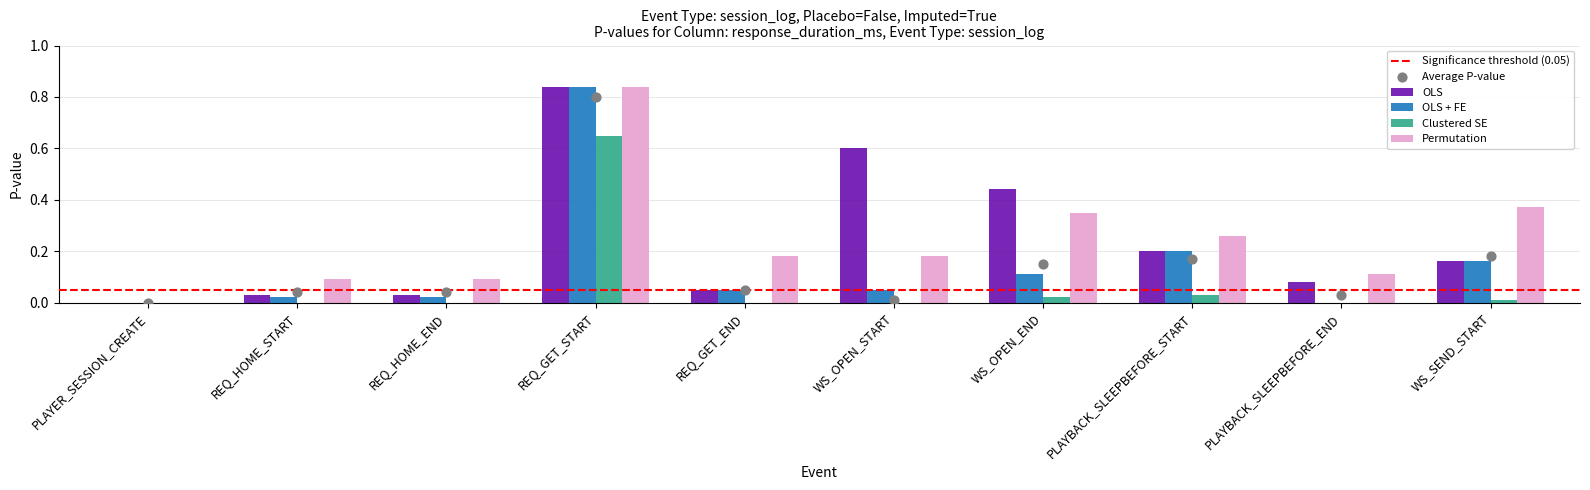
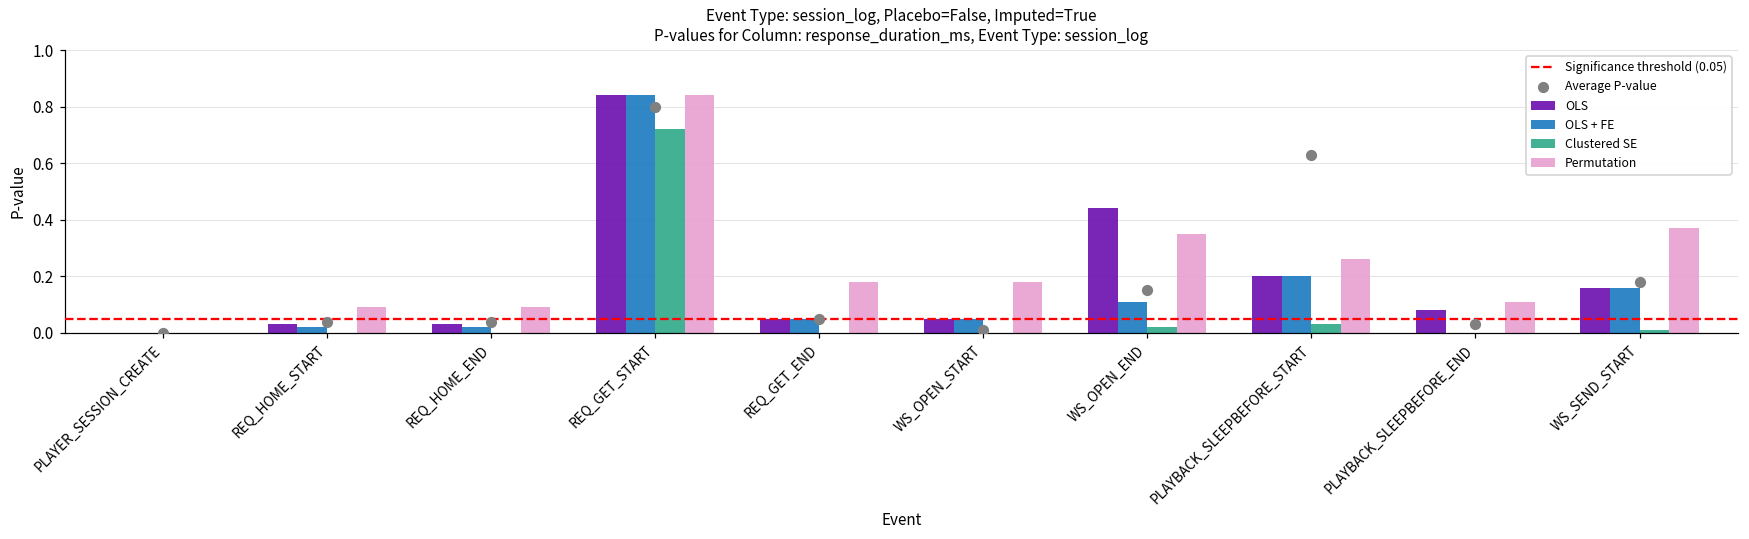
Clustered SE, REQ_GET_START: 0.65 -> 0.72
OLS, WS_OPEN_START: 0.60 -> 0.05
Average P-value, PLAYBACK_SLEEPBEFORE_START: 0.17 -> 0.63
